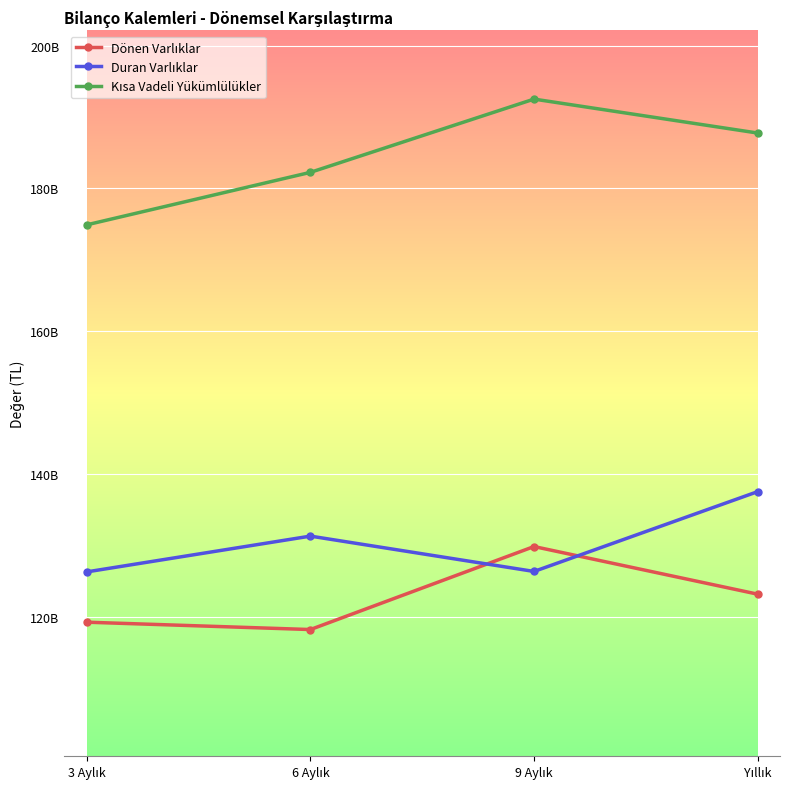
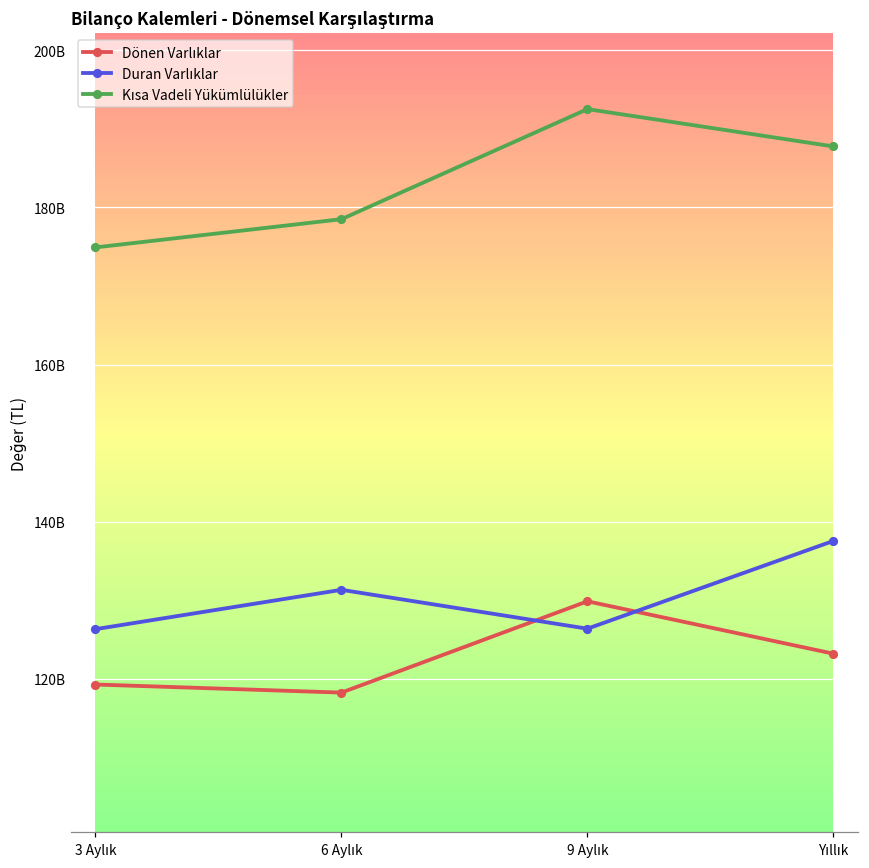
Kısa Vadeli Yükümlülükler, 6 Aylık: 182000000000 -> 178000000000
